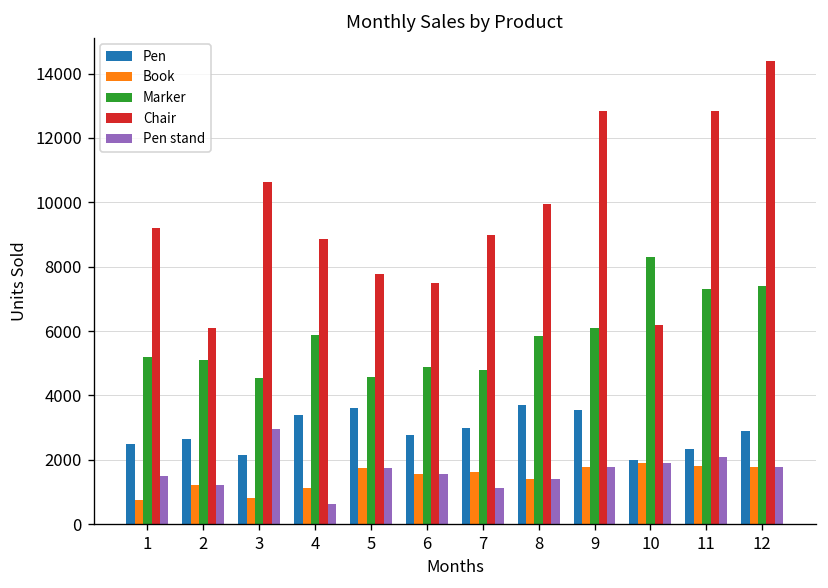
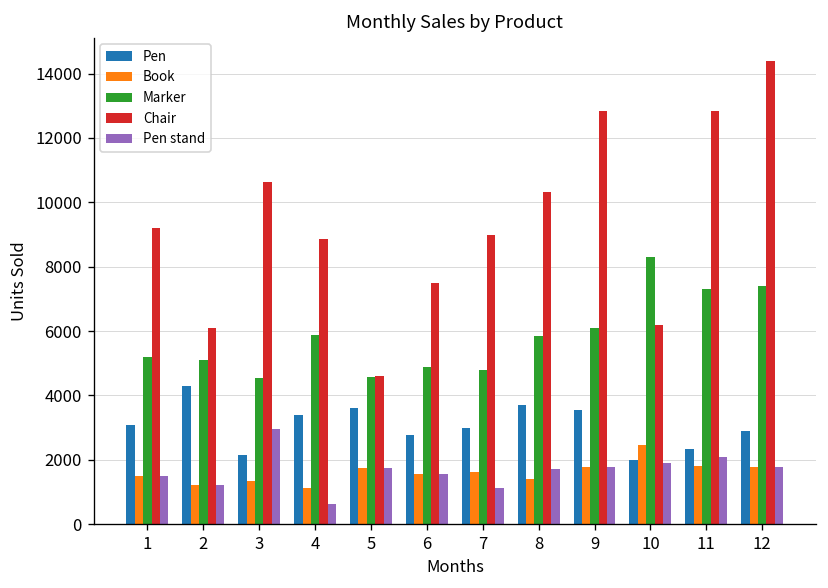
Pen, 1: 2500 -> 3100
Book, 1: 800 -> 1500
Pen, 2: 2600 -> 4300
Book, 3: 800 -> 1300
Chair, 5: 7800 -> 4600
Chair, 8: 10000 -> 10300
Pen stand, 8: 1400 -> 1700
Book, 10: 1900 -> 2500
